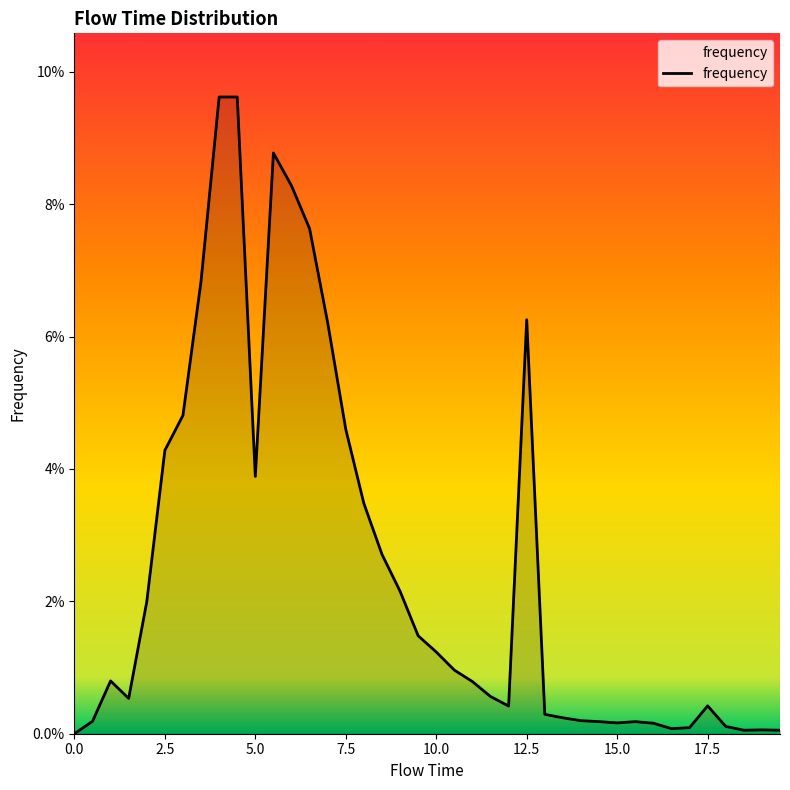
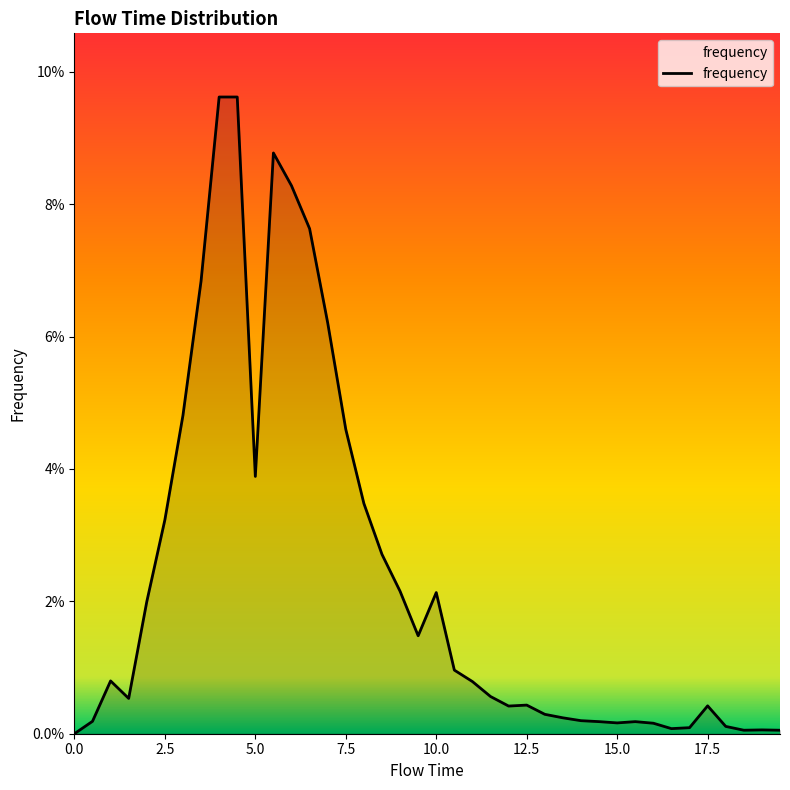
2.5: 4.3% -> 3.2%
10.0: 1.2% -> 2.1%
12.5: 6.3% -> 0.4%
